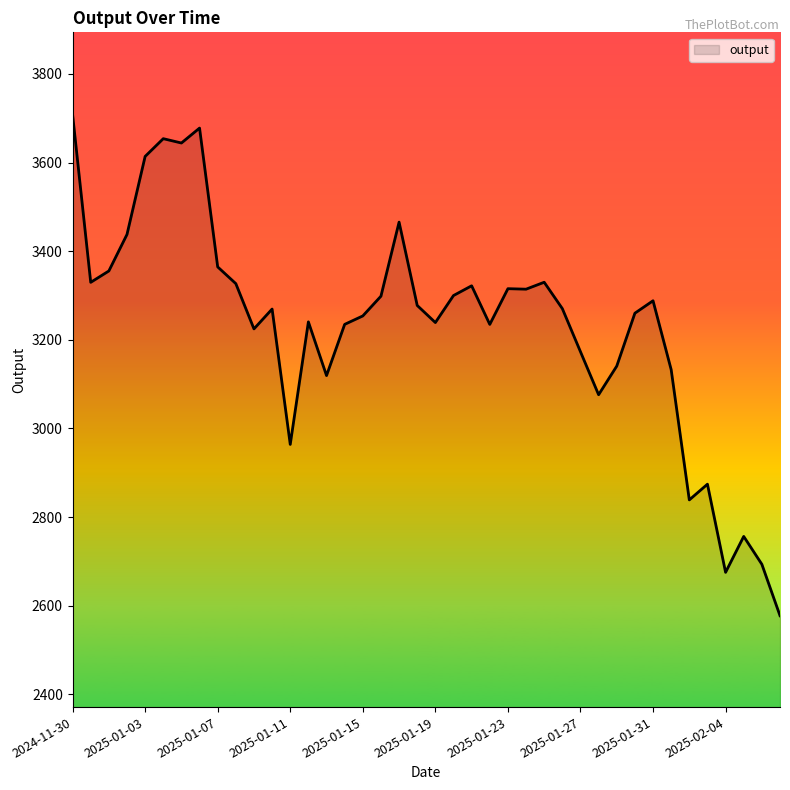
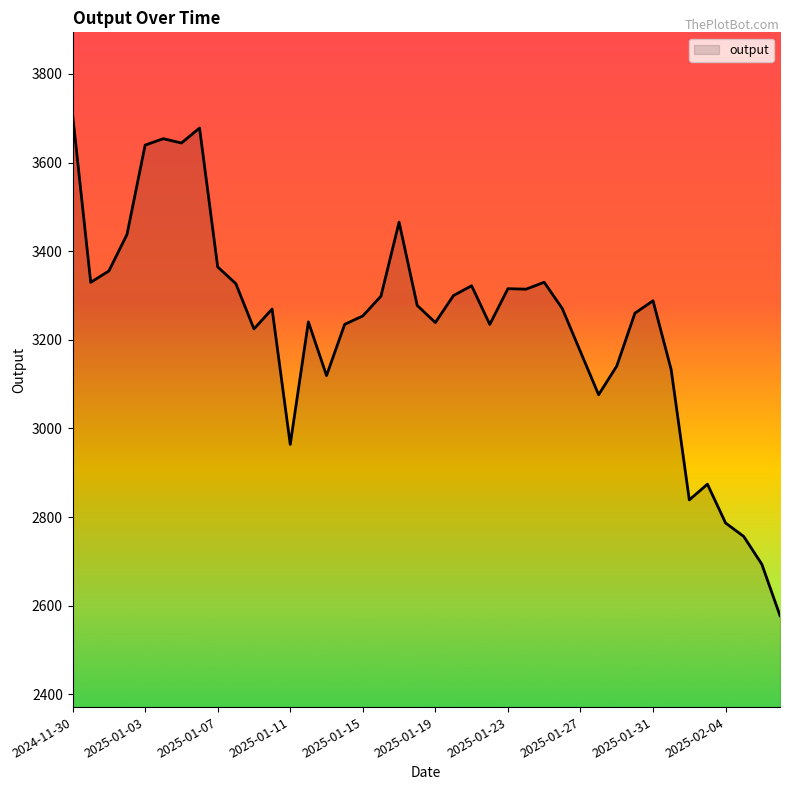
2025-01-03: 3610 -> 3640
2025-02-04: 2680 -> 2790
